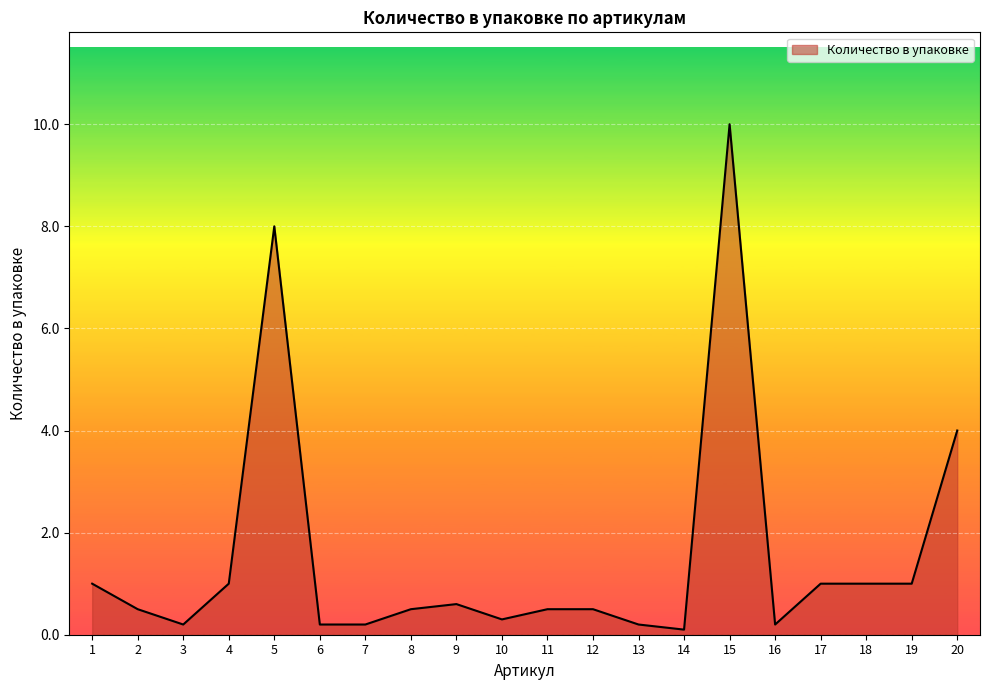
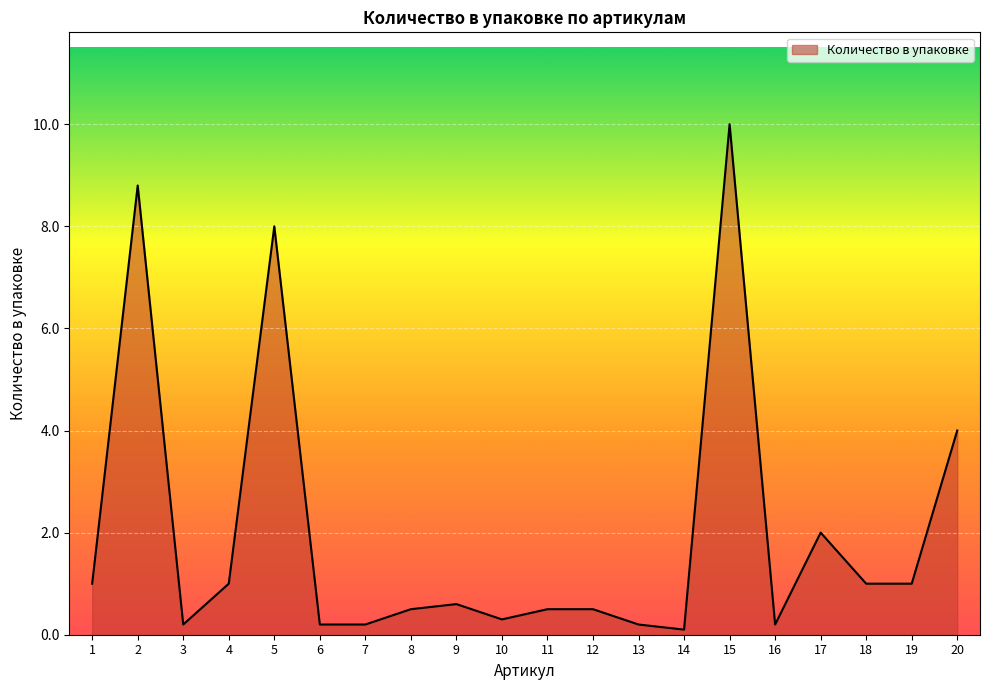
2: 0.5 -> 8.8
17: 1 -> 2
